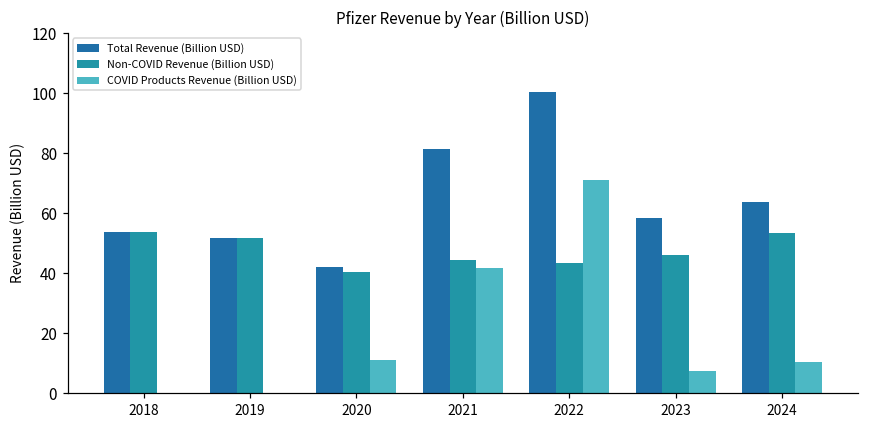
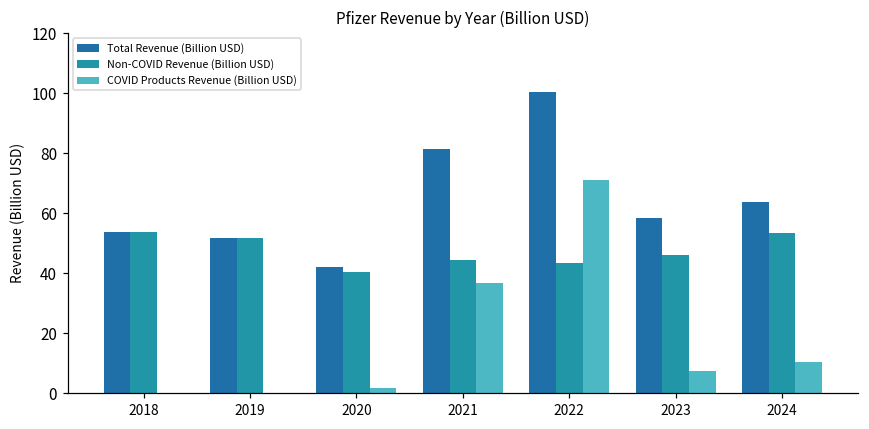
COVID Products Revenue (Billion USD), 2020: 11 -> 2
COVID Products Revenue (Billion USD), 2021: 42 -> 37
